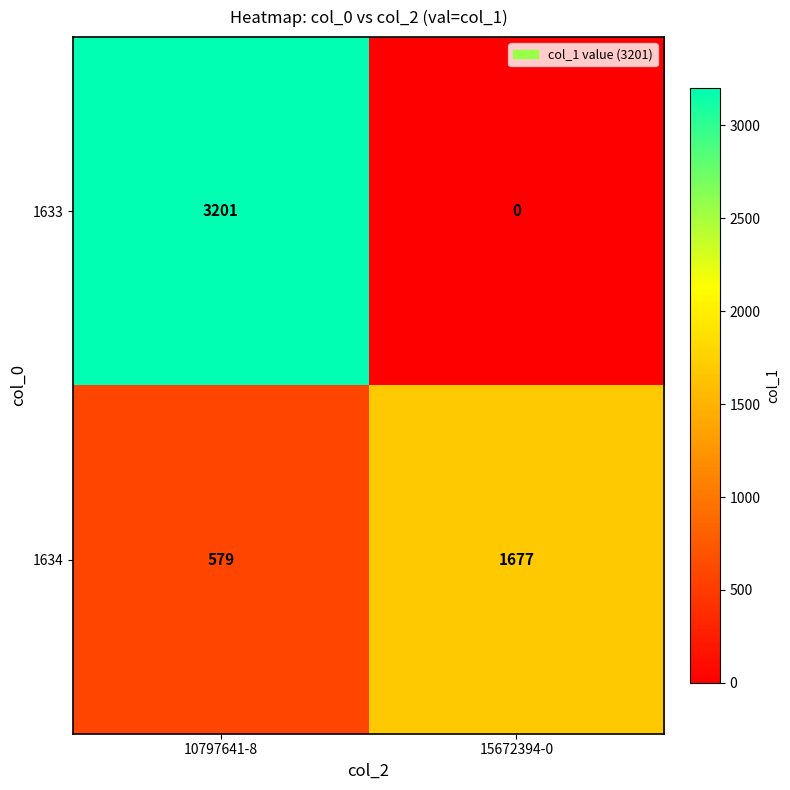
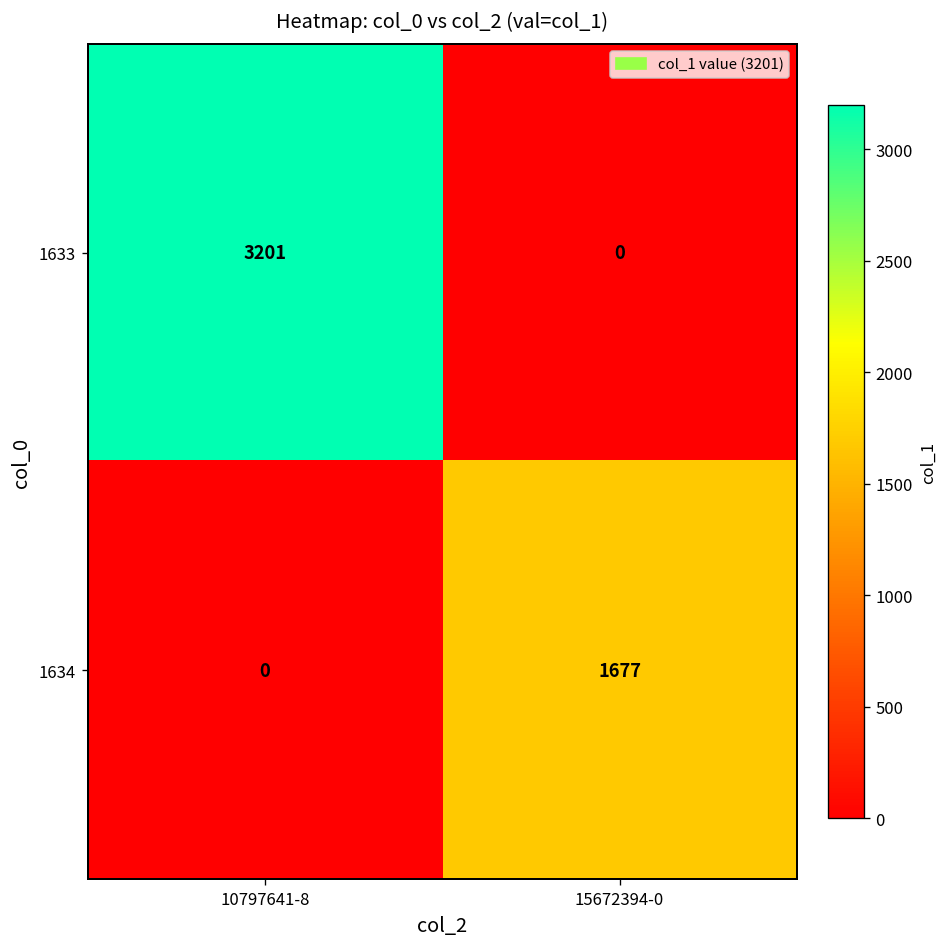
1634, 10797641-8: 579 -> 0
